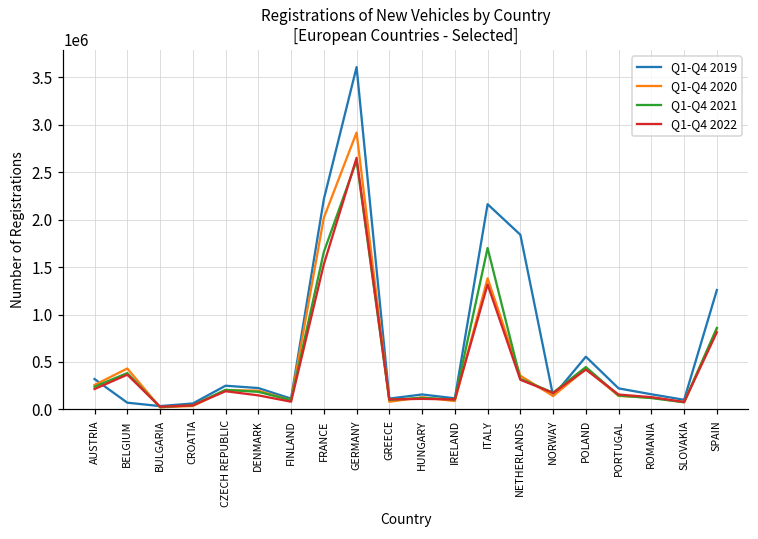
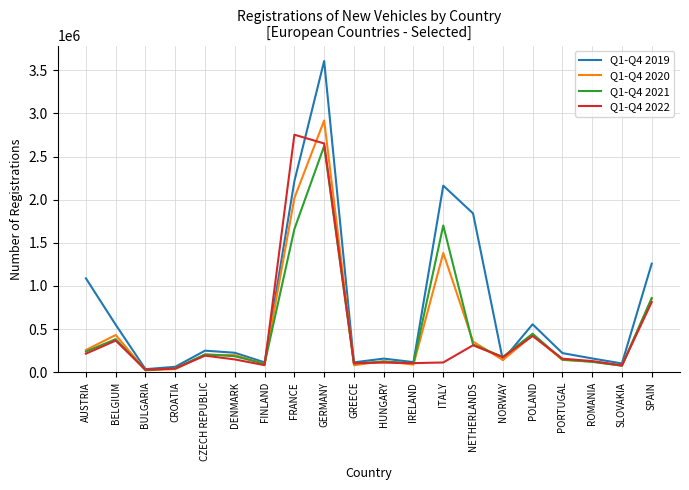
Q1-Q4 2019, AUSTRIA: 300000 -> 1100000
Q1-Q4 2019, BELGIUM: 100000 -> 600000
Q1-Q4 2022, FRANCE: 1500000 -> 2800000
Q1-Q4 2022, ITALY: 1300000 -> 100000
